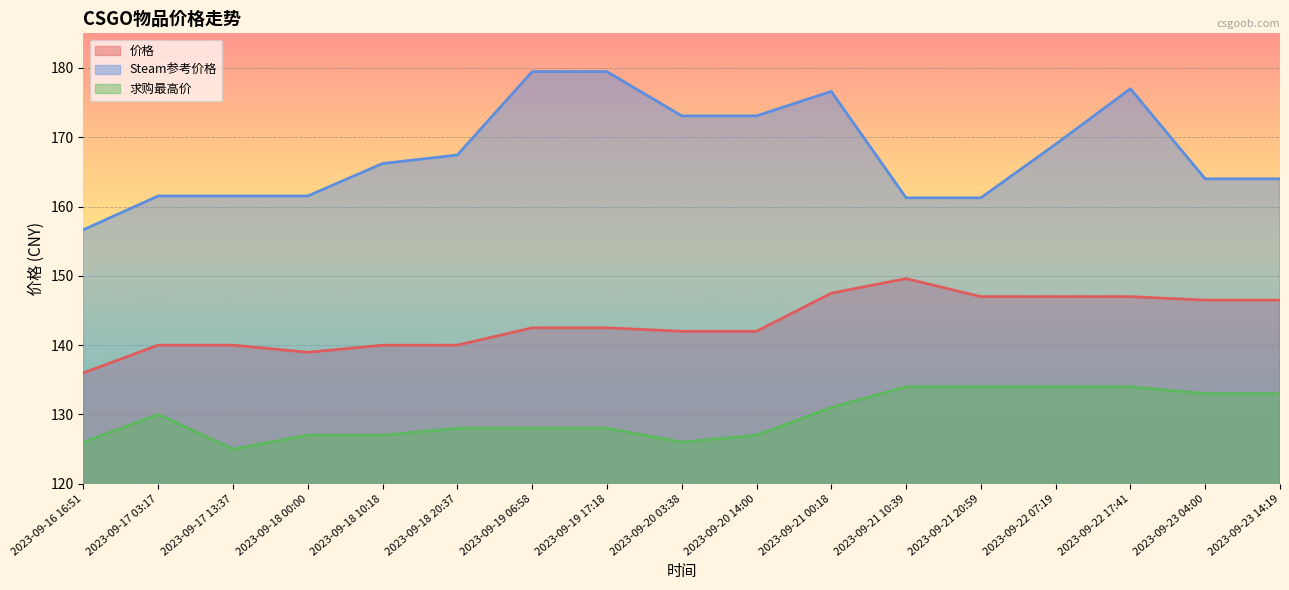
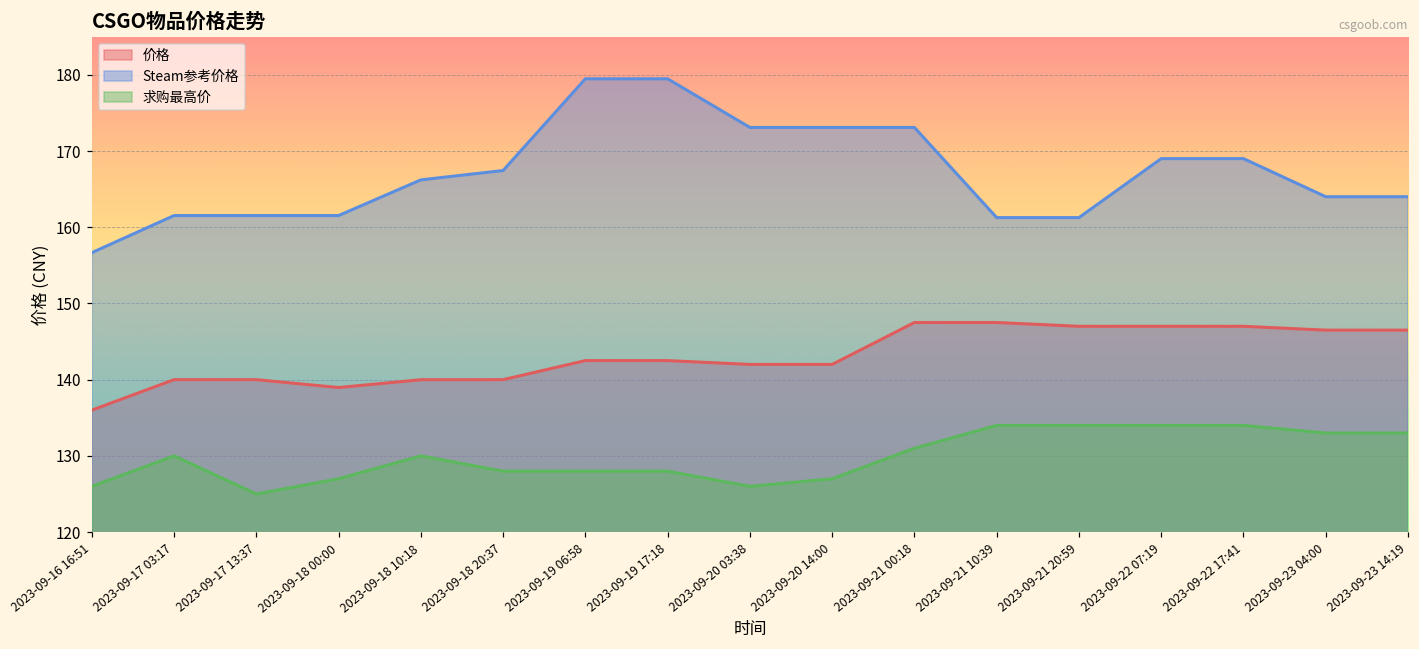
求购最高价, 2023-09-18 10:18: 127 -> 130
Steam参考价格, 2023-09-21 00:18: 177 -> 173
价格, 2023-09-21 10:39: 150 -> 148
Steam参考价格, 2023-09-22 17:41: 177 -> 169
